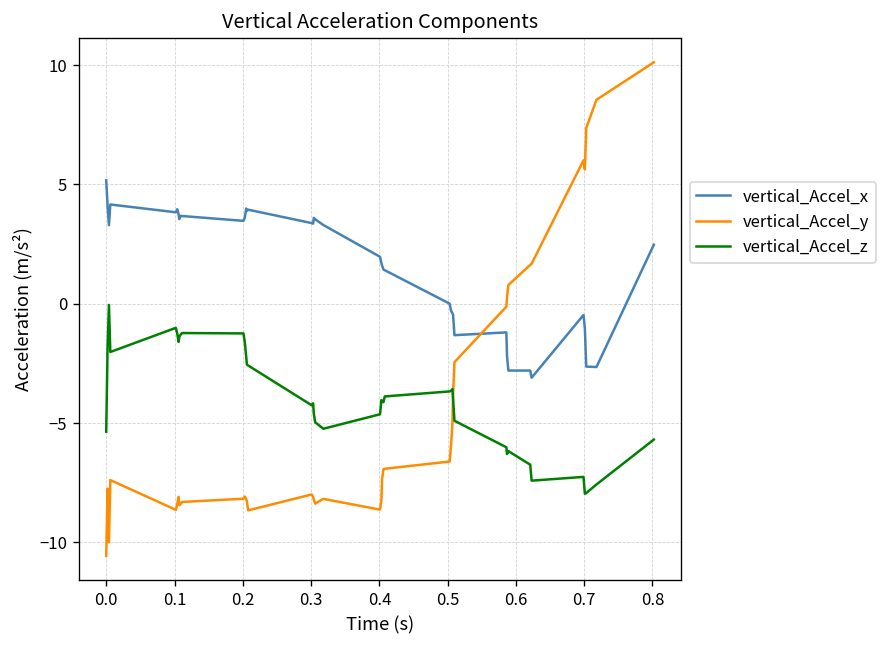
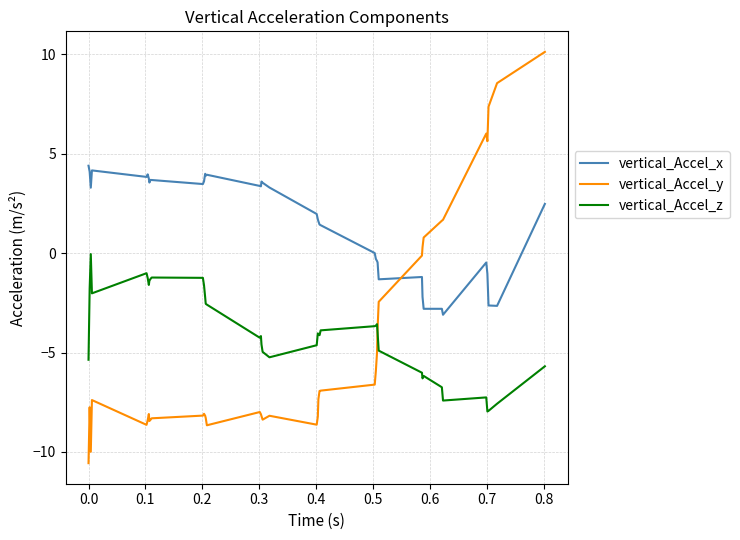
vertical_Accel_x, 0.0: 5.2 -> 4.4
